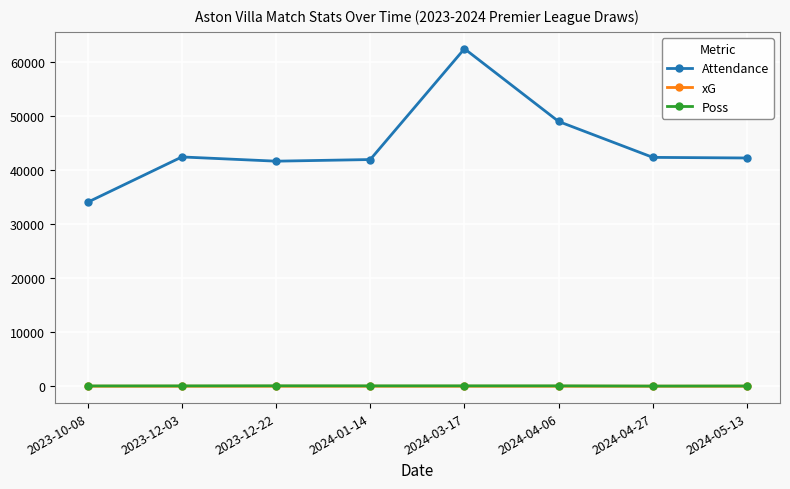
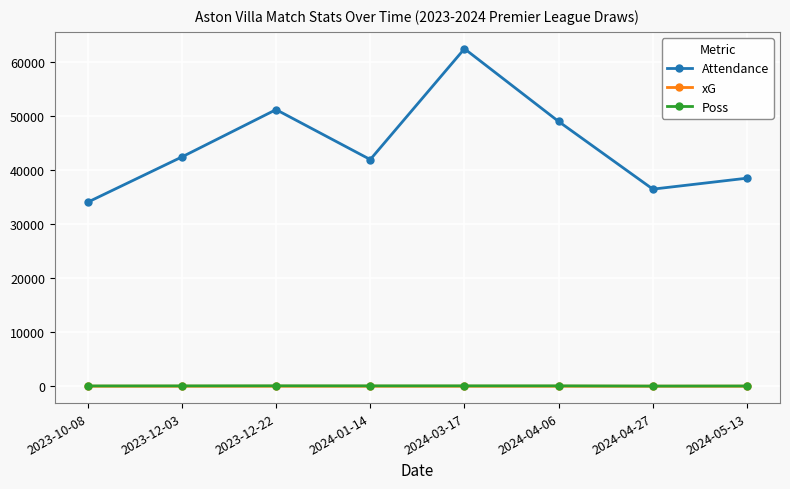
Attendance, 2023-12-22: 42000 -> 51000
Attendance, 2024-04-27: 42000 -> 36000
Attendance, 2024-05-13: 42000 -> 39000
